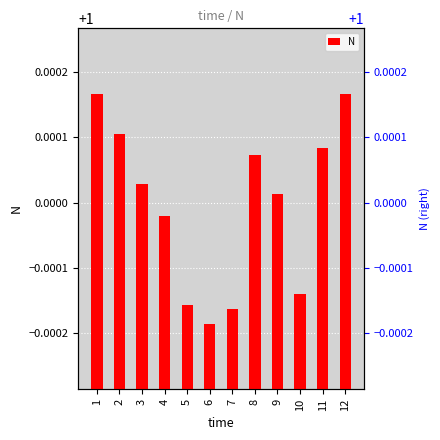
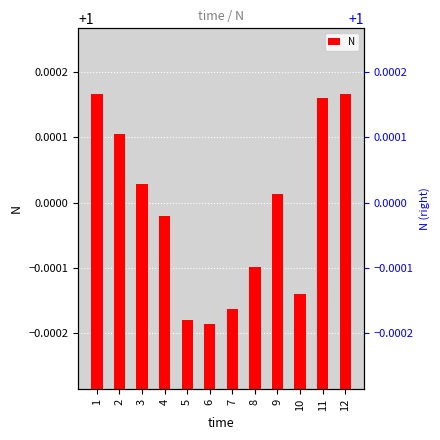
5: 0.99984 -> 0.99982
8: 1.00007 -> 0.99990
11: 1.00008 -> 1.00016
